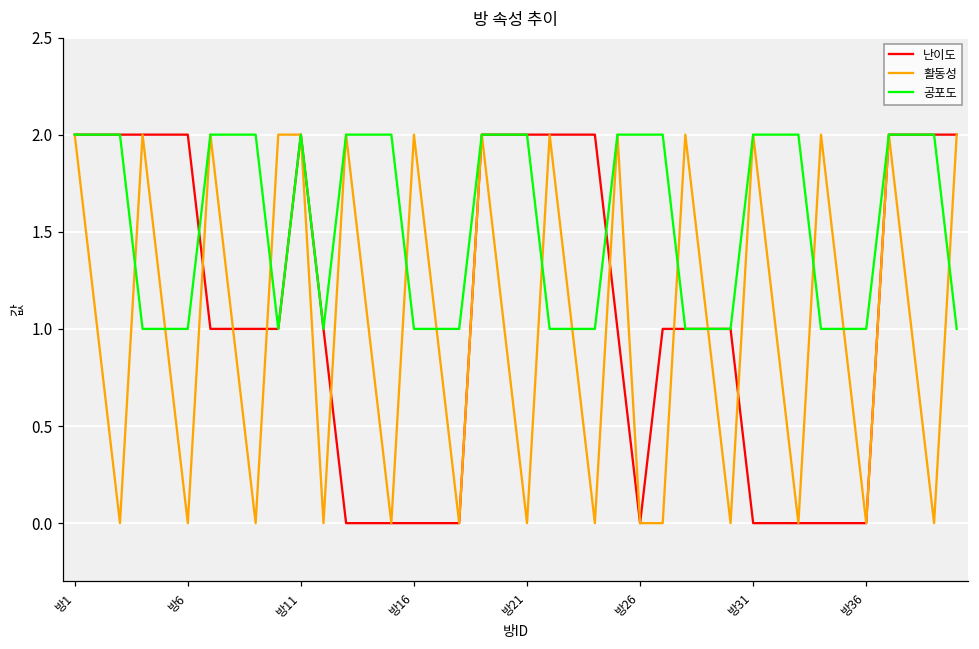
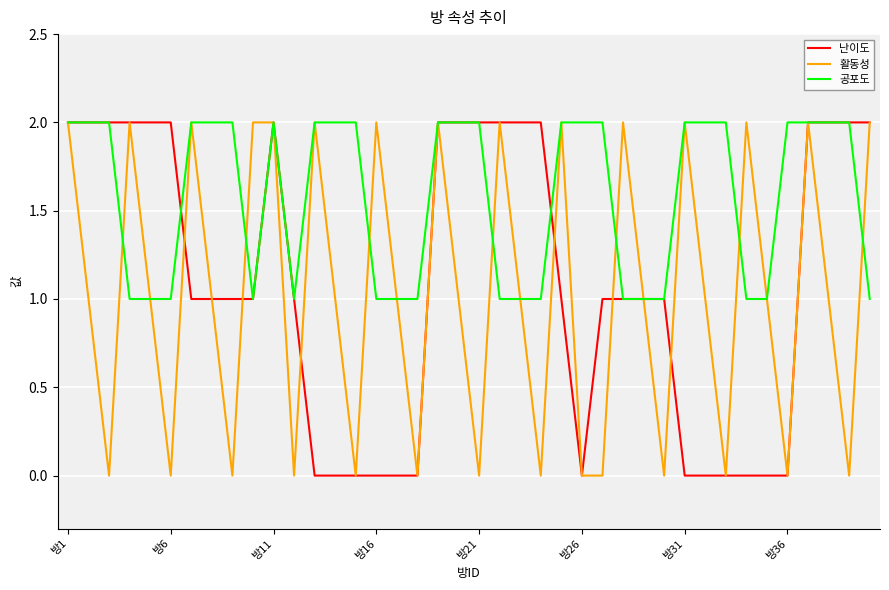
공포도, 방36: 1 -> 2
